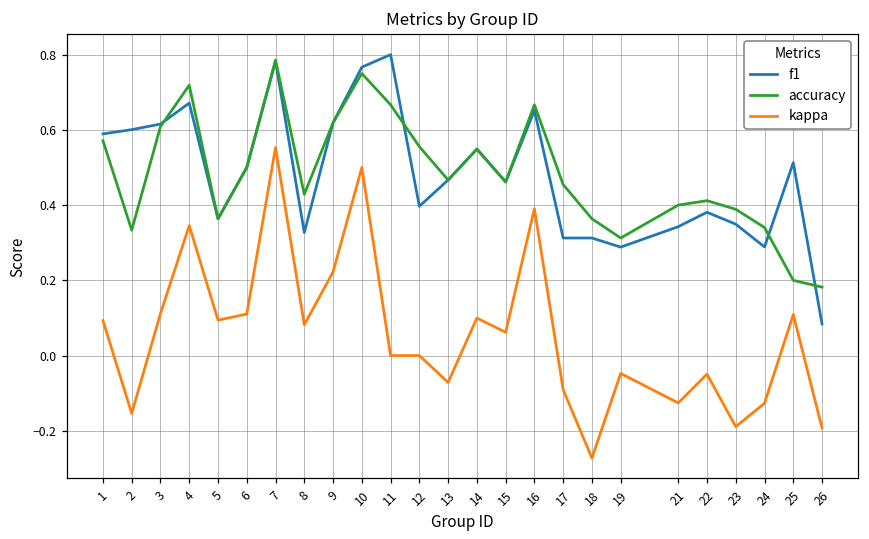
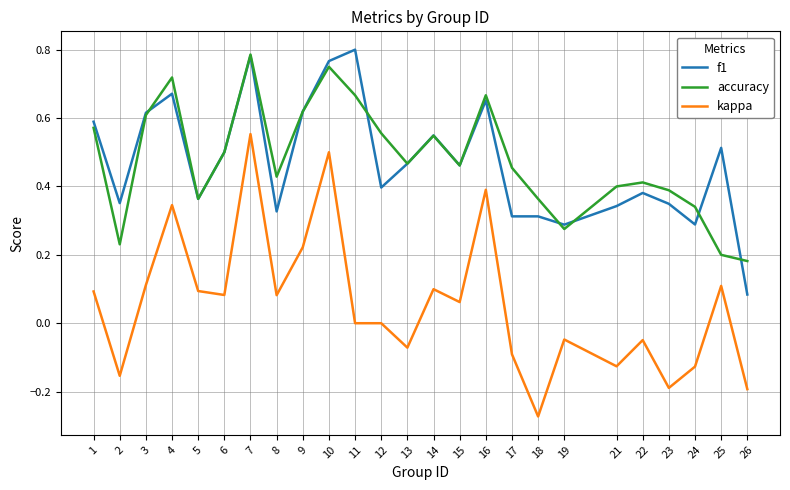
f1, 2: 0.60 -> 0.35
accuracy, 2: 0.33 -> 0.23
kappa, 6: 0.11 -> 0.08
accuracy, 19: 0.31 -> 0.28
